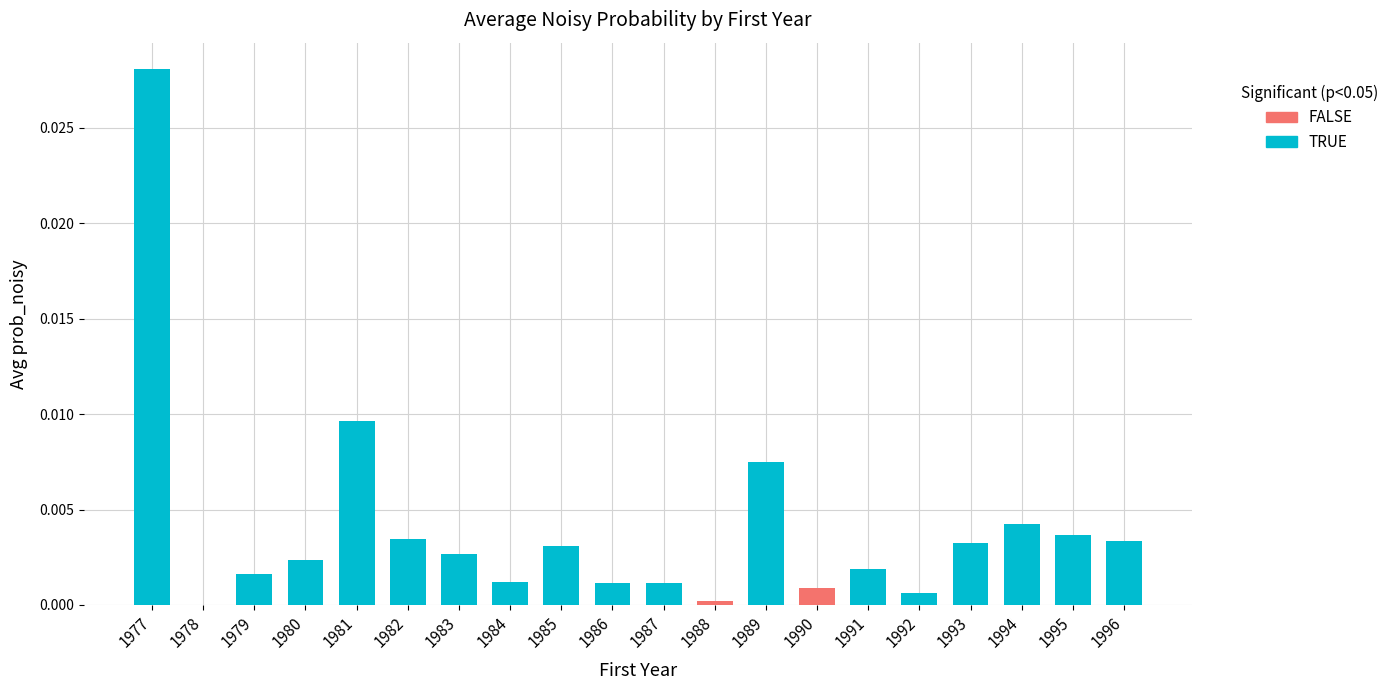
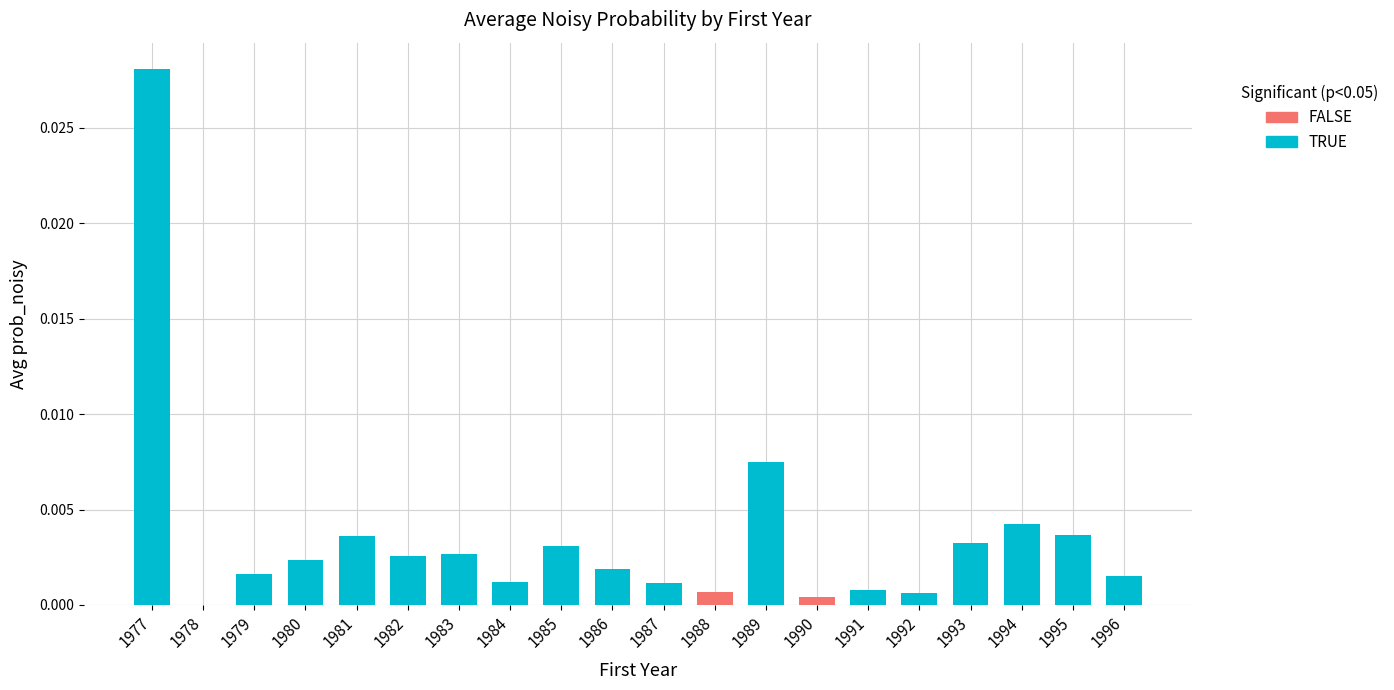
TRUE, 1981: 0.0096 -> 0.0036
TRUE, 1982: 0.0035 -> 0.0026
TRUE, 1986: 0.0012 -> 0.0019
FALSE, 1988: 0.0002 -> 0.0007
FALSE, 1990: 0.0009 -> 0.0004
TRUE, 1991: 0.0019 -> 0.0008
TRUE, 1996: 0.0034 -> 0.0015
